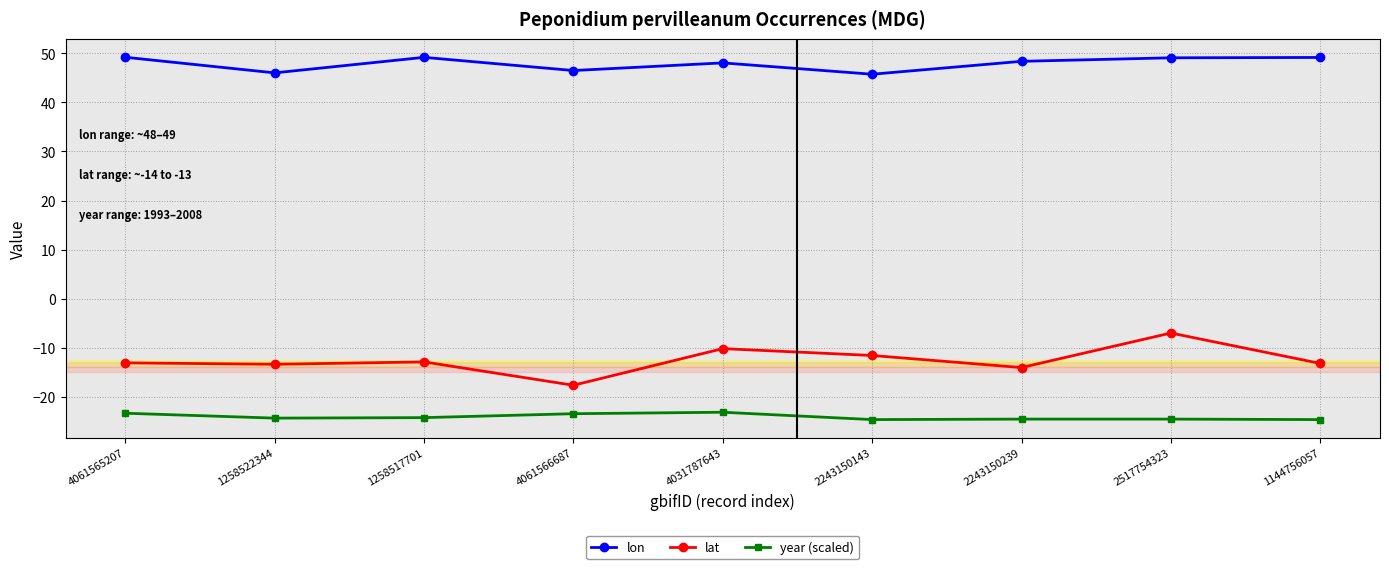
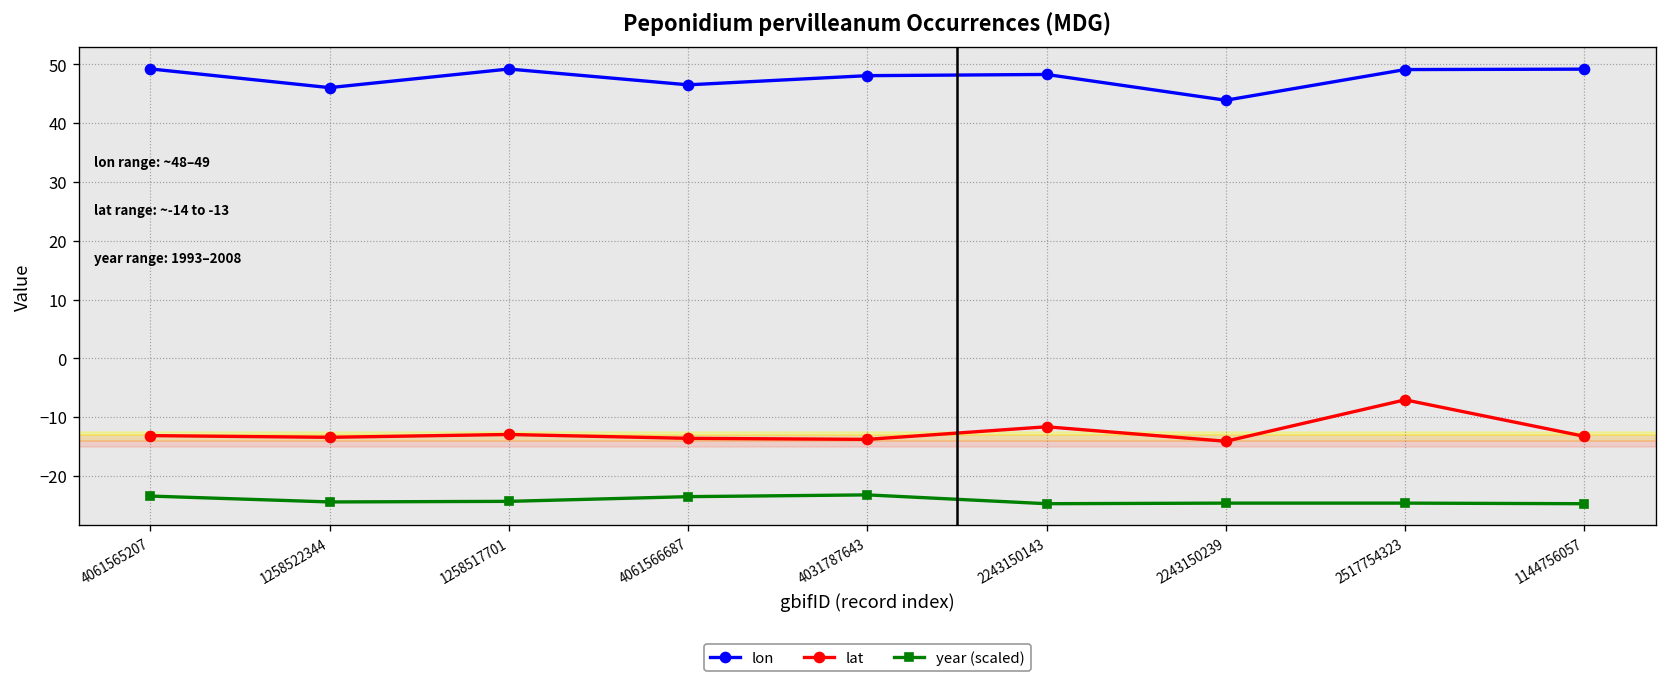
lat, 4061566687: -18 -> -14
lat, 4031787643: -10 -> -14
lon, 2243150143: 46 -> 48
lon, 2243150239: 48 -> 44
